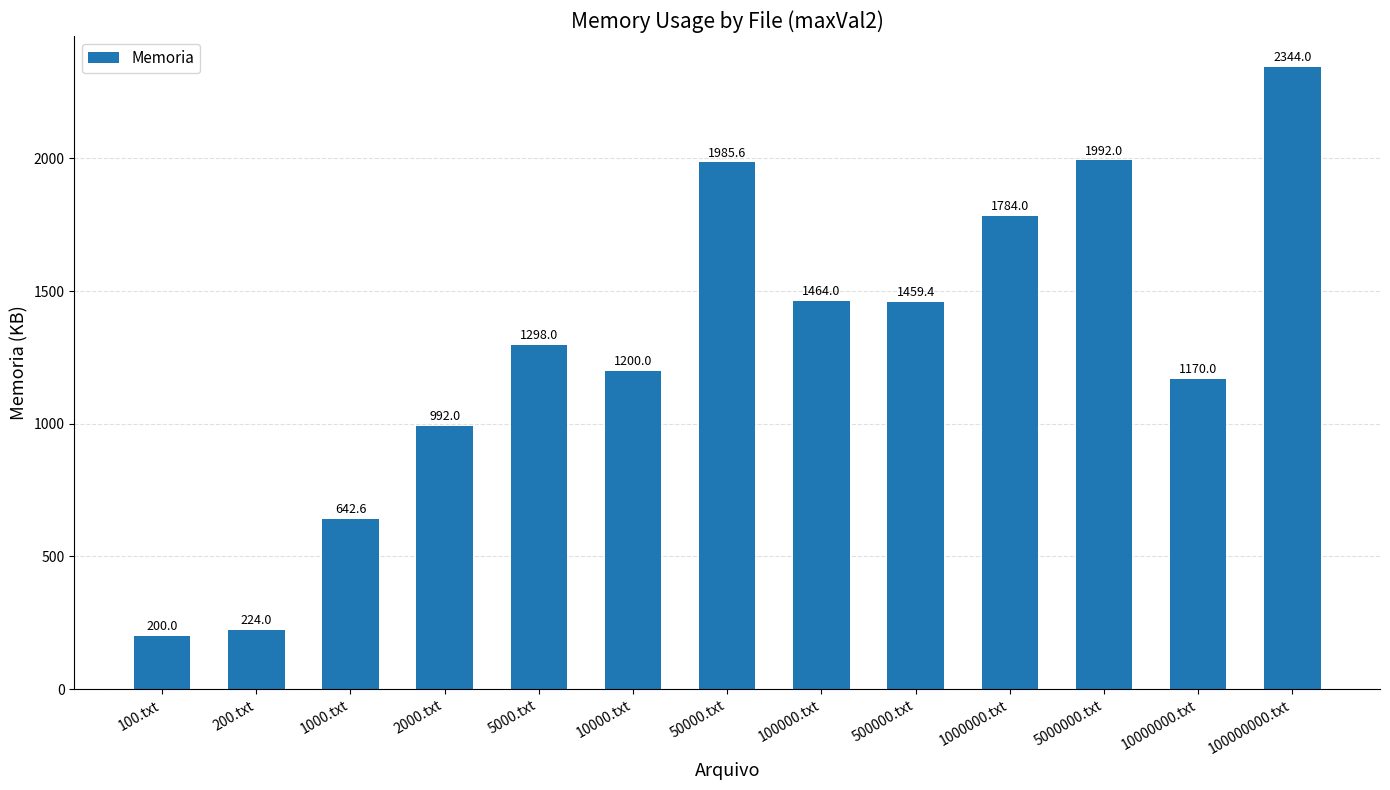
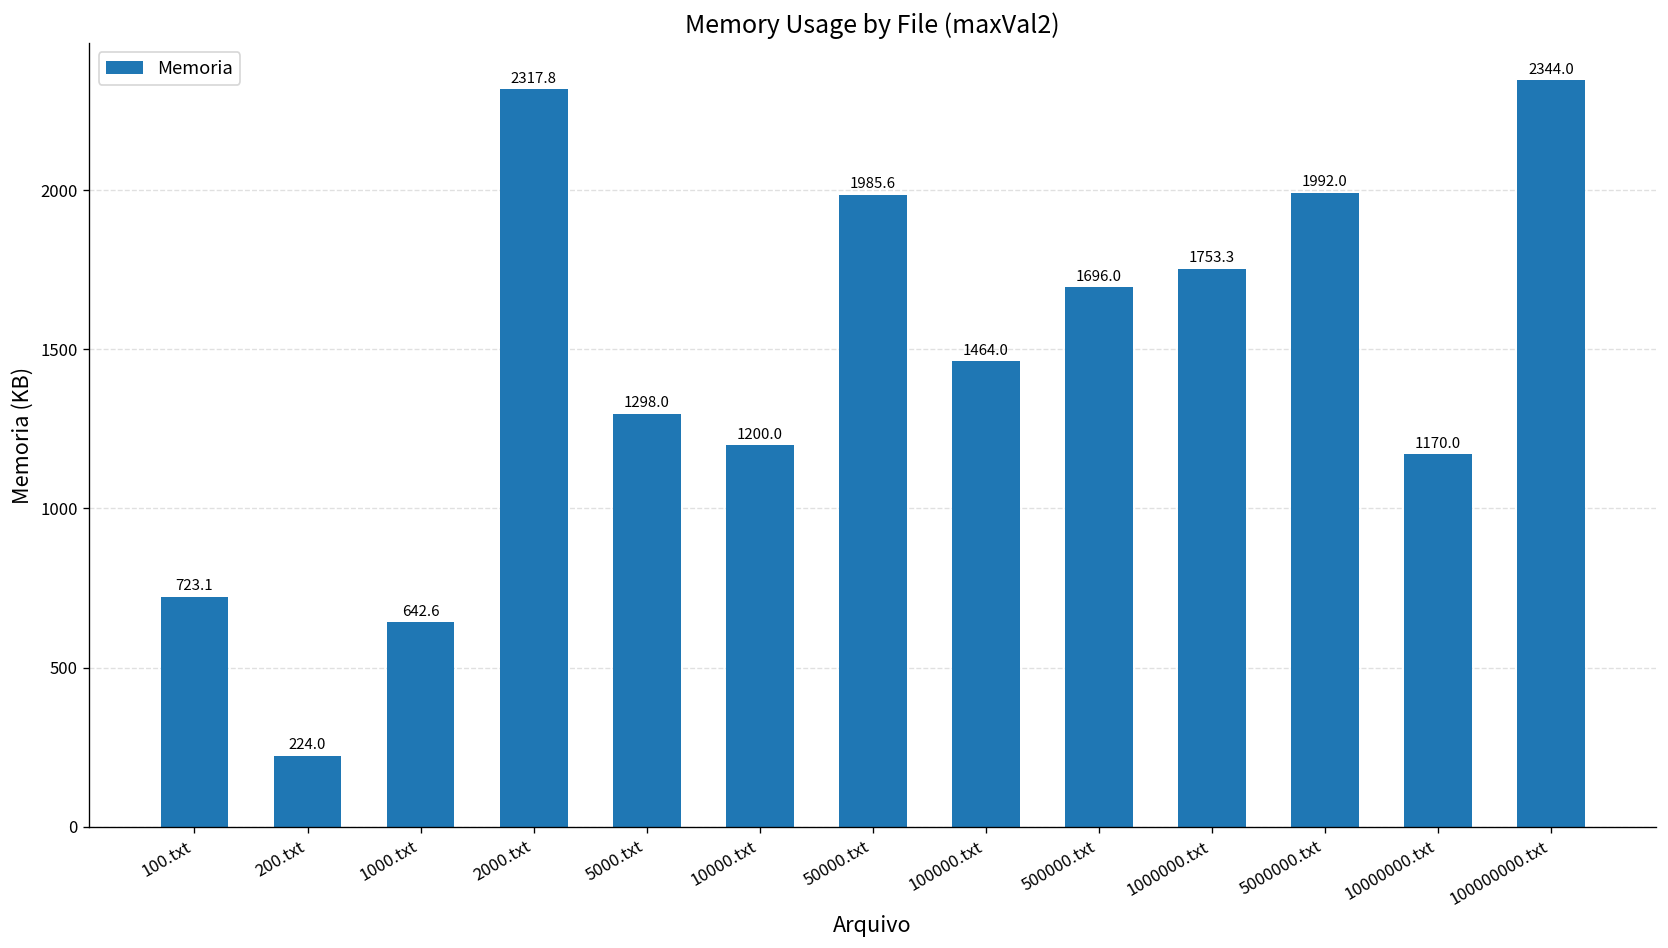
100.txt: 200.0 -> 723.1
2000.txt: 992.0 -> 2317.8
500000.txt: 1459.4 -> 1696.0
1000000.txt: 1784.0 -> 1753.3
